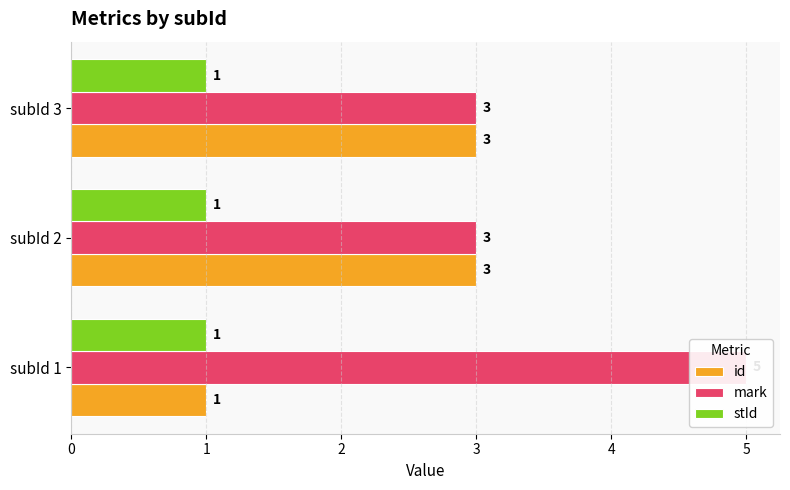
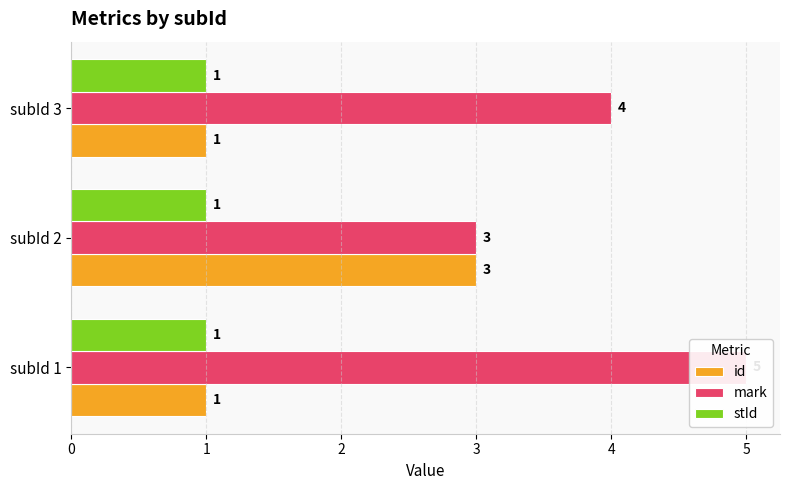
mark, subId 3: 3 -> 4
id, subId 3: 3 -> 1
